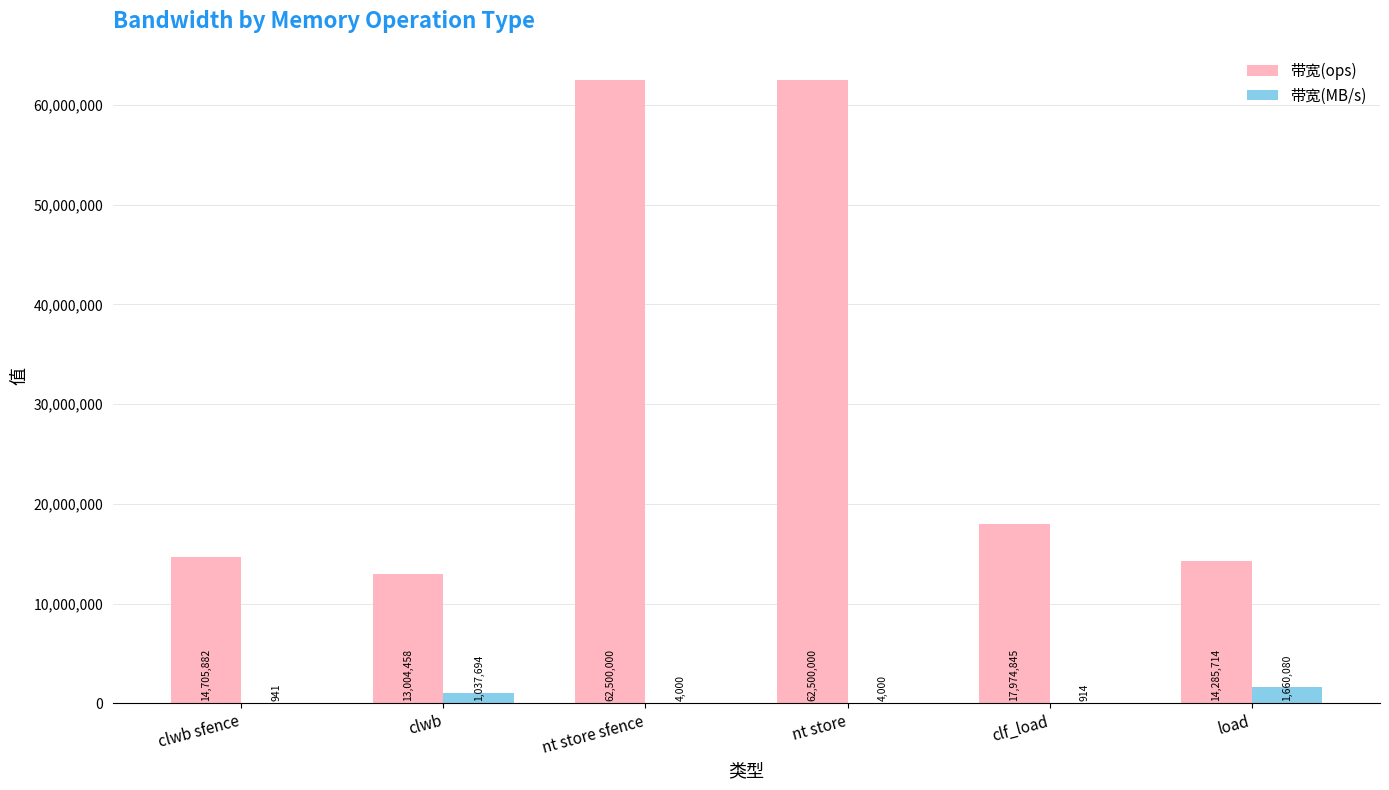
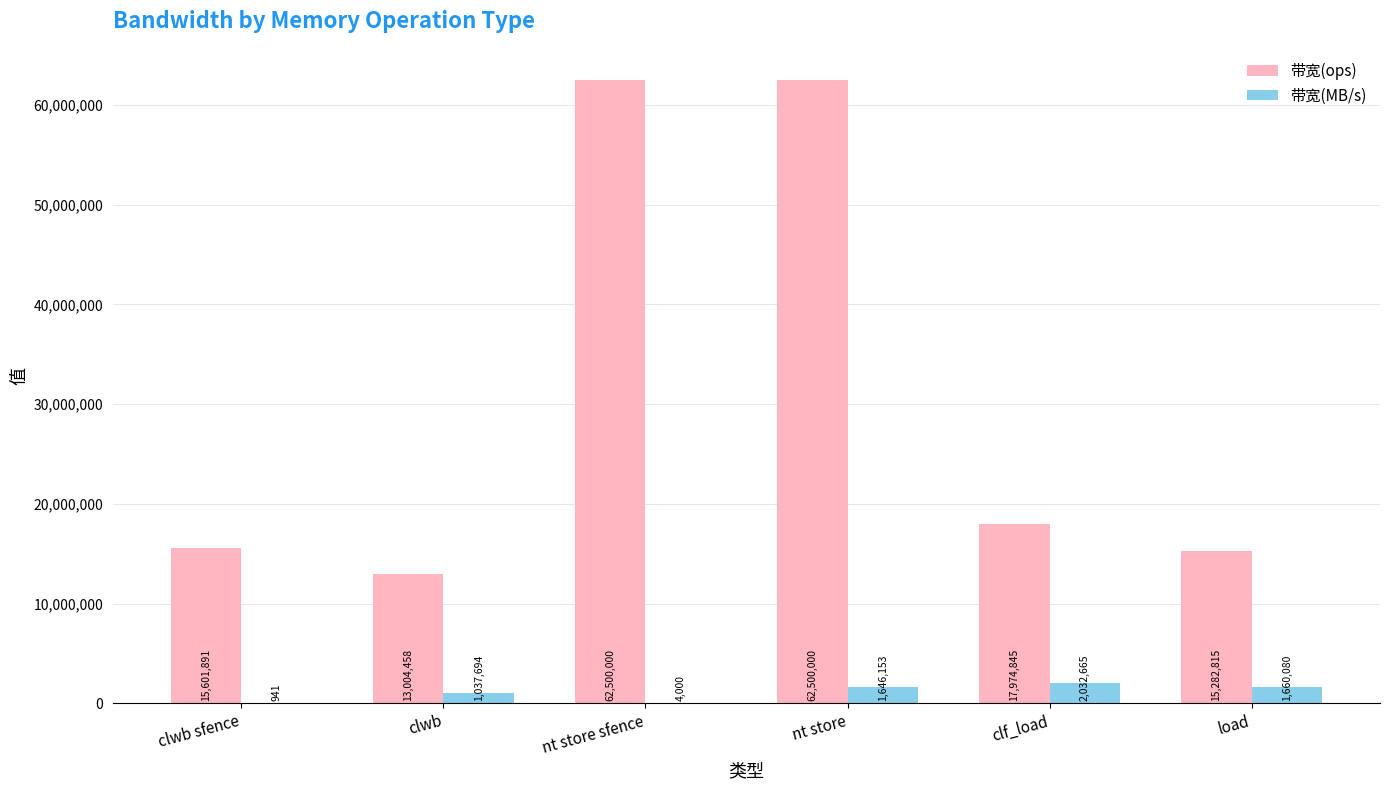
带宽(ops), clwb sfence: 14,705,882 -> 15,601,891
带宽(MB/s), nt store: 4,000 -> 1,646,153
带宽(MB/s), clf_load: 914 -> 2,032,665
带宽(ops), load: 14,285,714 -> 15,282,815
